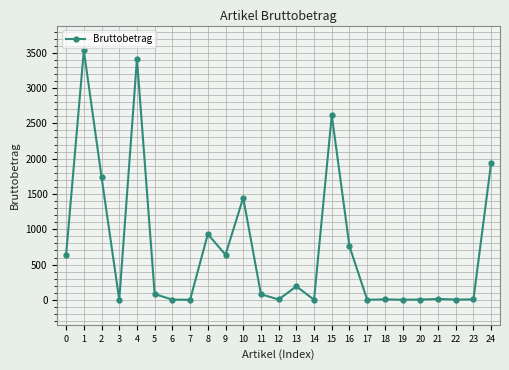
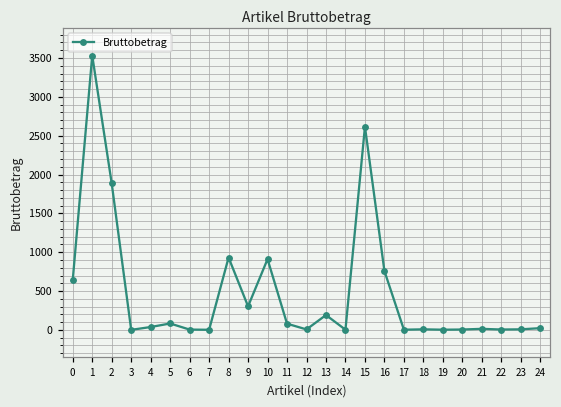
2: 1700 -> 1900
4: 3400 -> 0
9: 600 -> 300
10: 1400 -> 900
24: 1900 -> 0
